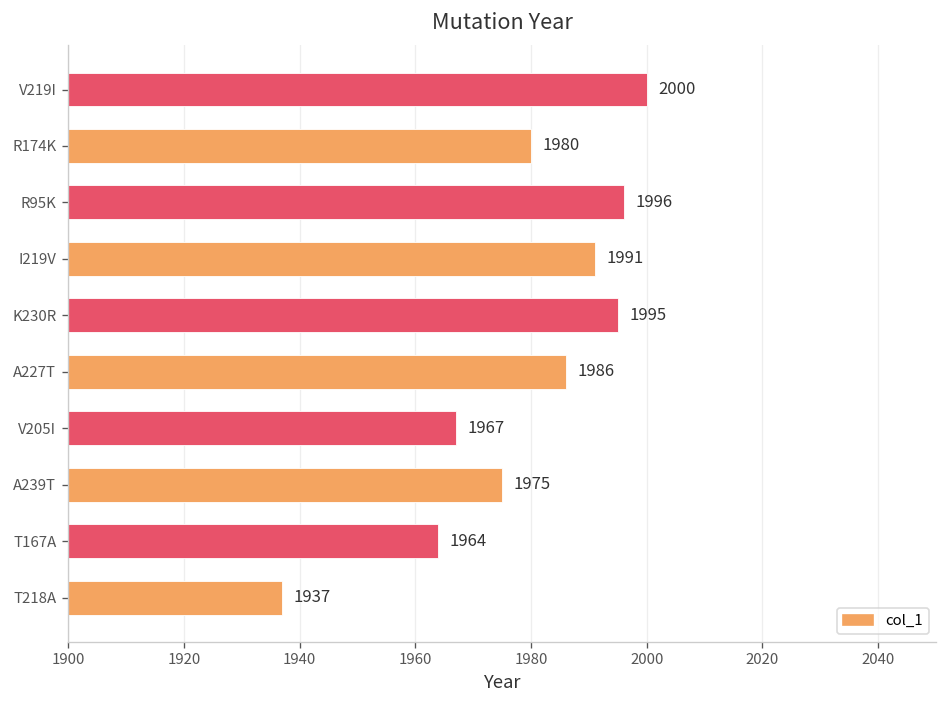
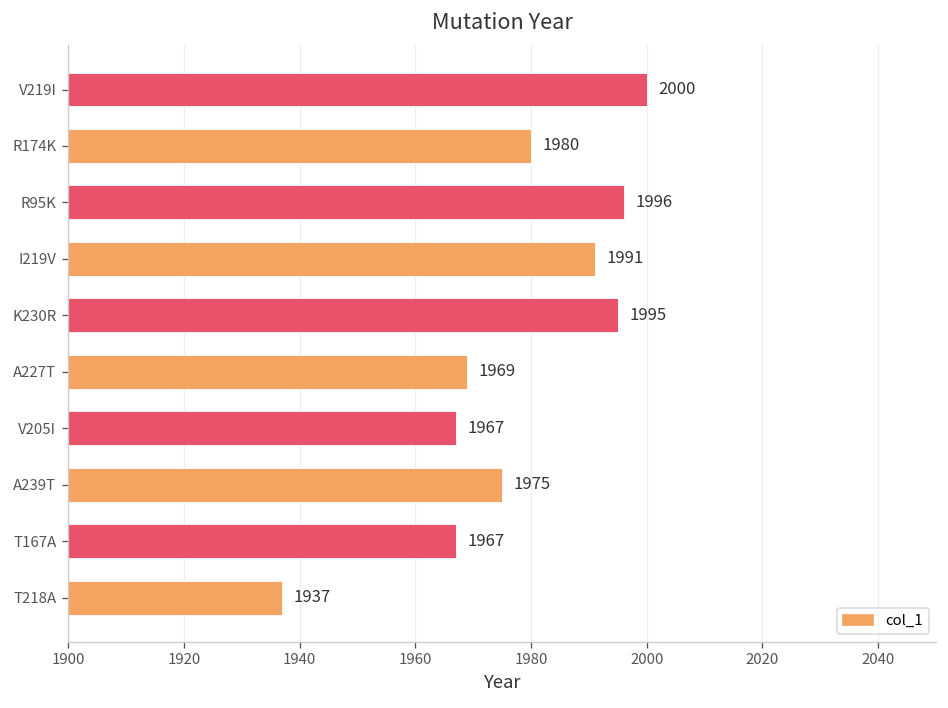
A227T: 1986 -> 1969
T167A: 1964 -> 1967
